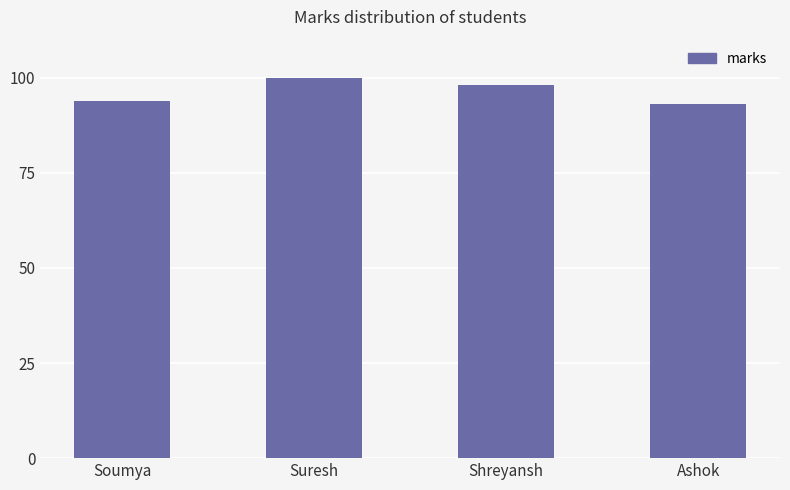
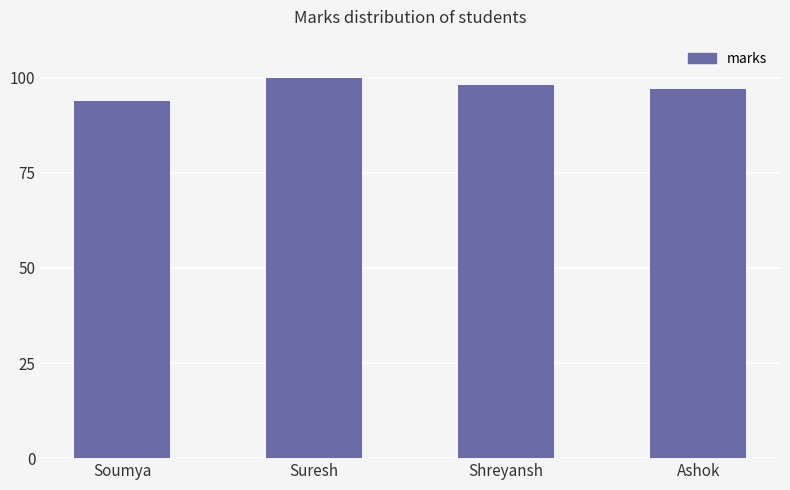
Ashok: 93 -> 97
